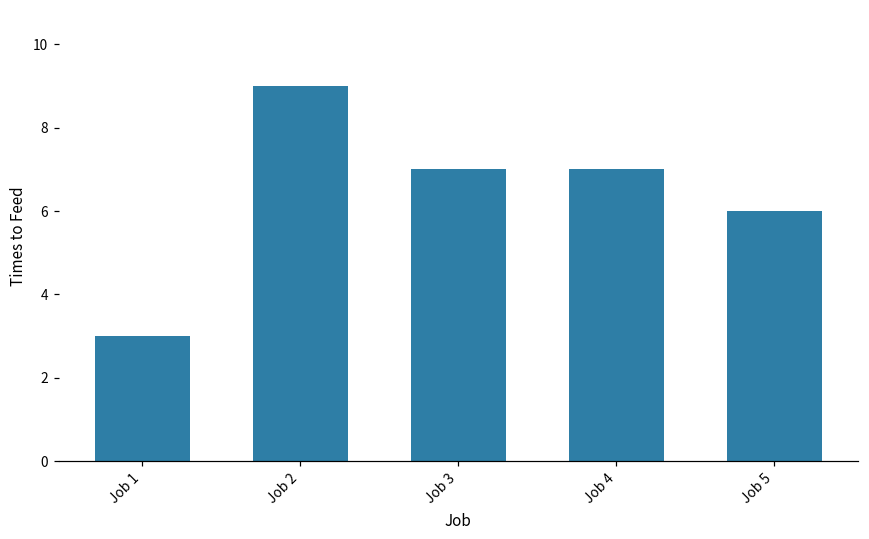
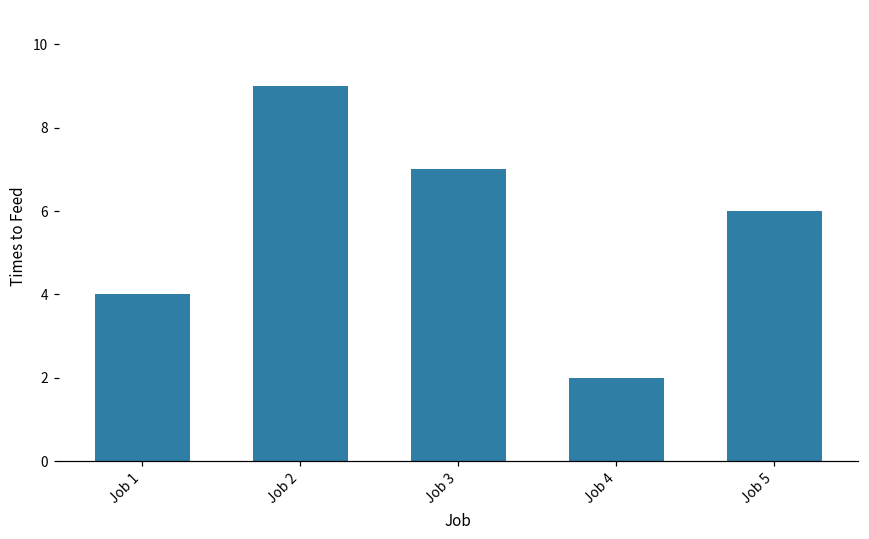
Job 1: 3 -> 4
Job 4: 7 -> 2
